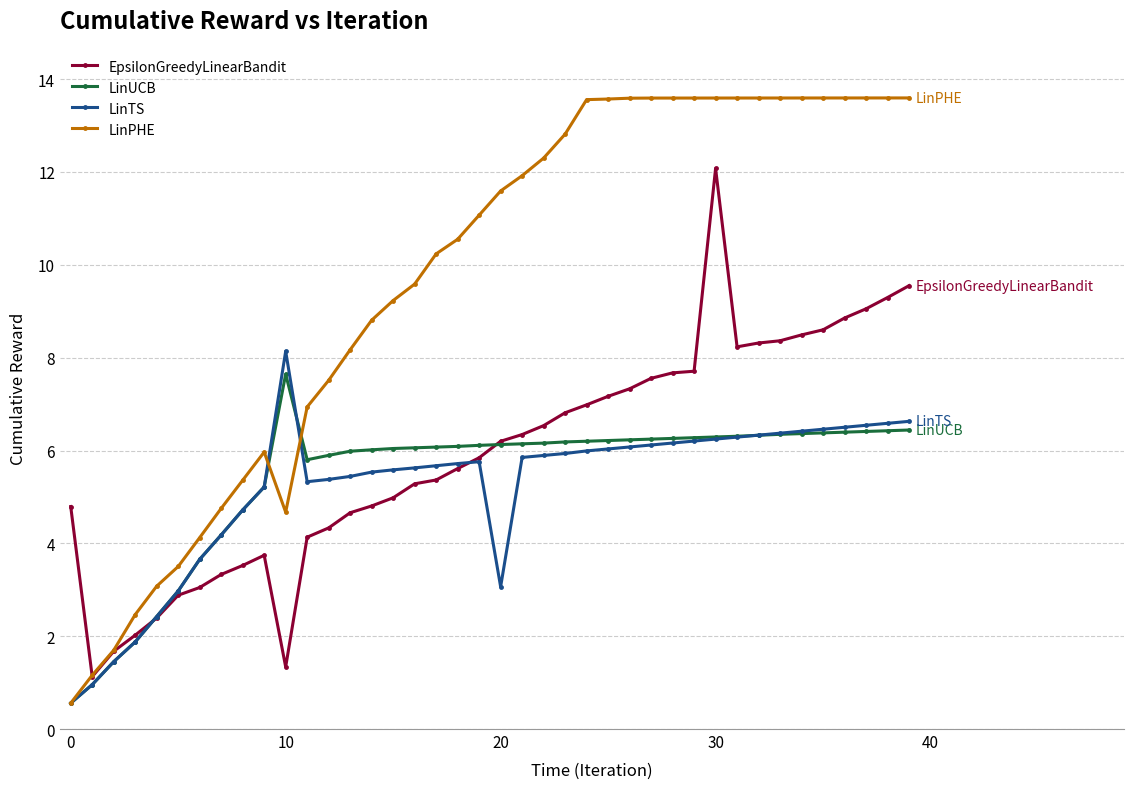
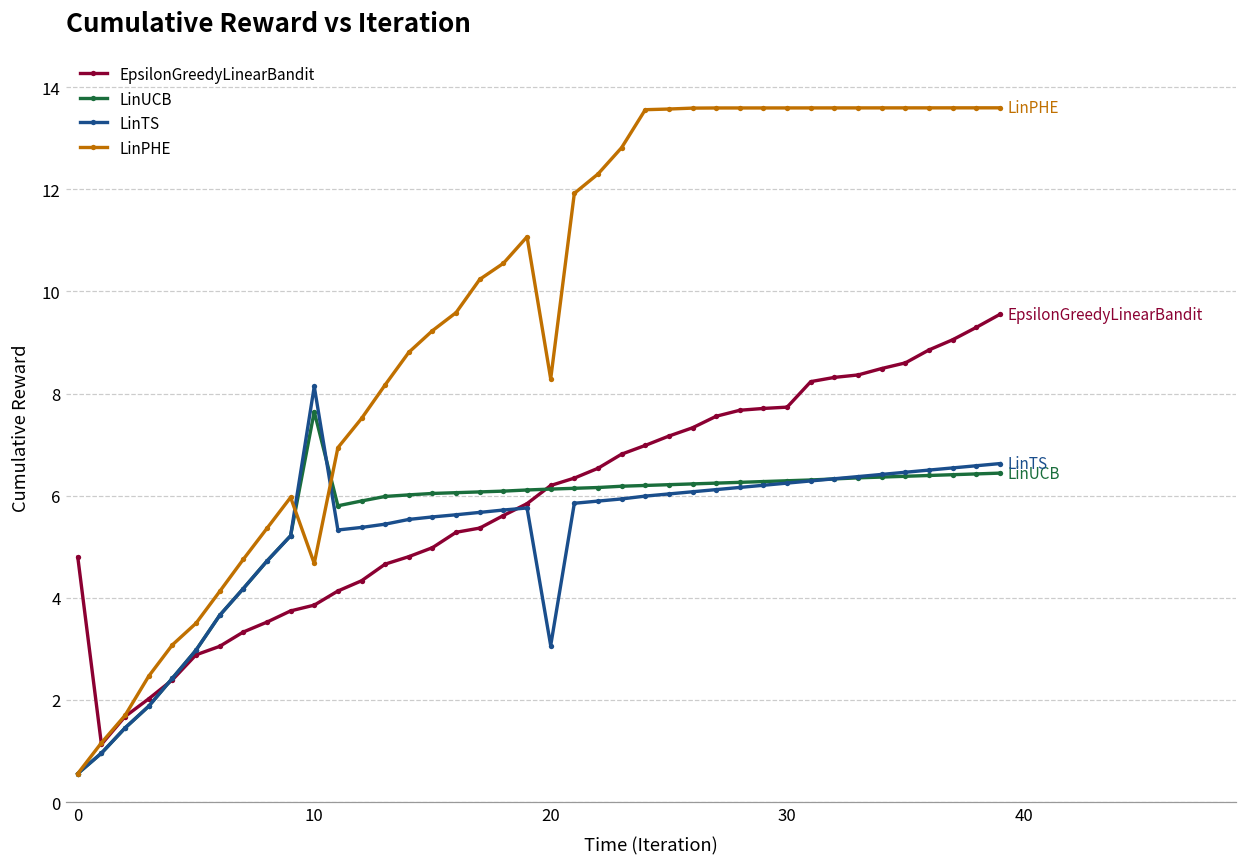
EpsilonGreedyLinearBandit, 10: 1.3 -> 3.9
LinPHE, 20: 11.6 -> 8.3
EpsilonGreedyLinearBandit, 30: 12.1 -> 7.7
